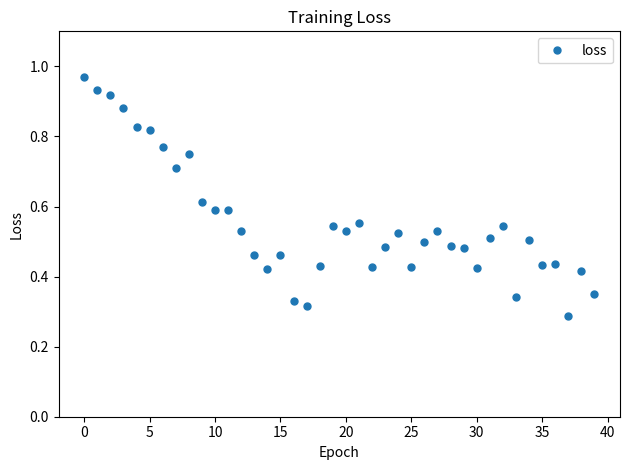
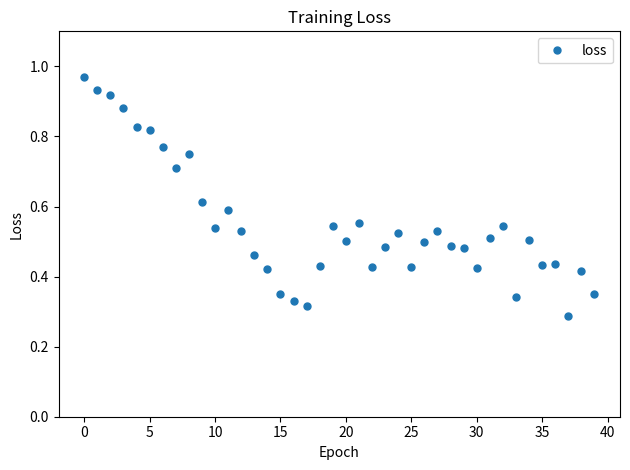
10: 0.59 -> 0.54
15: 0.46 -> 0.35
20: 0.53 -> 0.50
